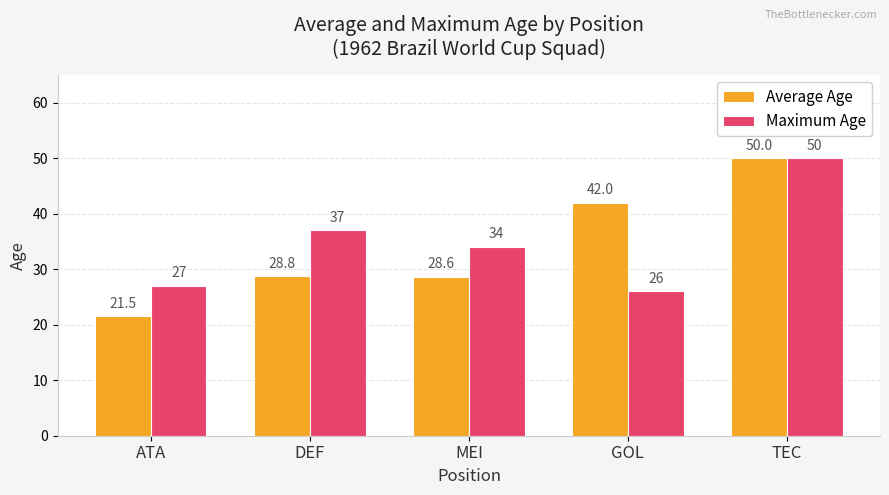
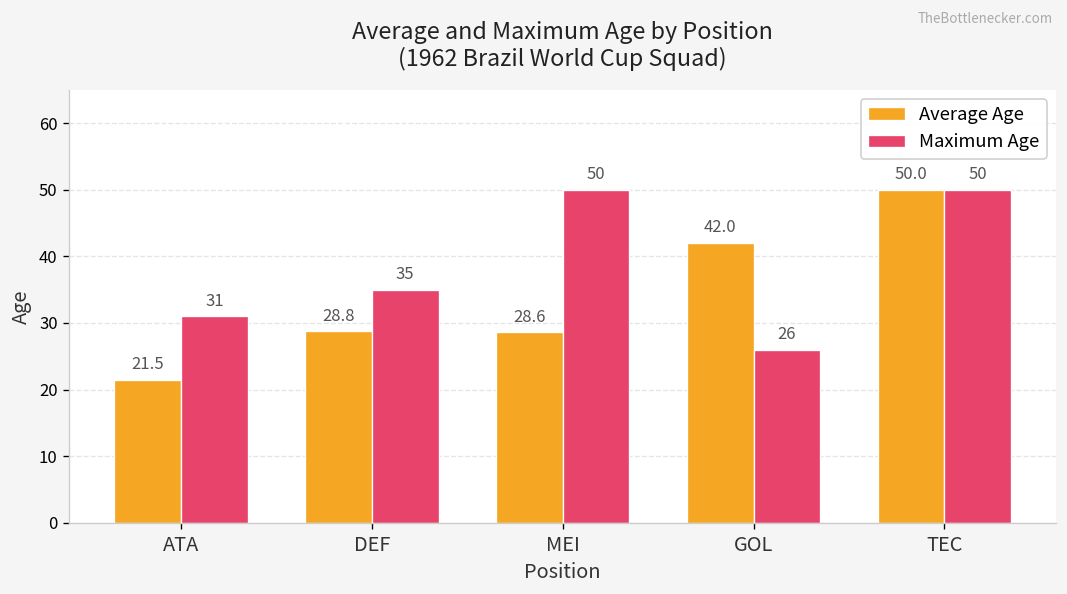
Maximum Age, ATA: 27 -> 31
Maximum Age, DEF: 37 -> 35
Maximum Age, MEI: 34 -> 50
